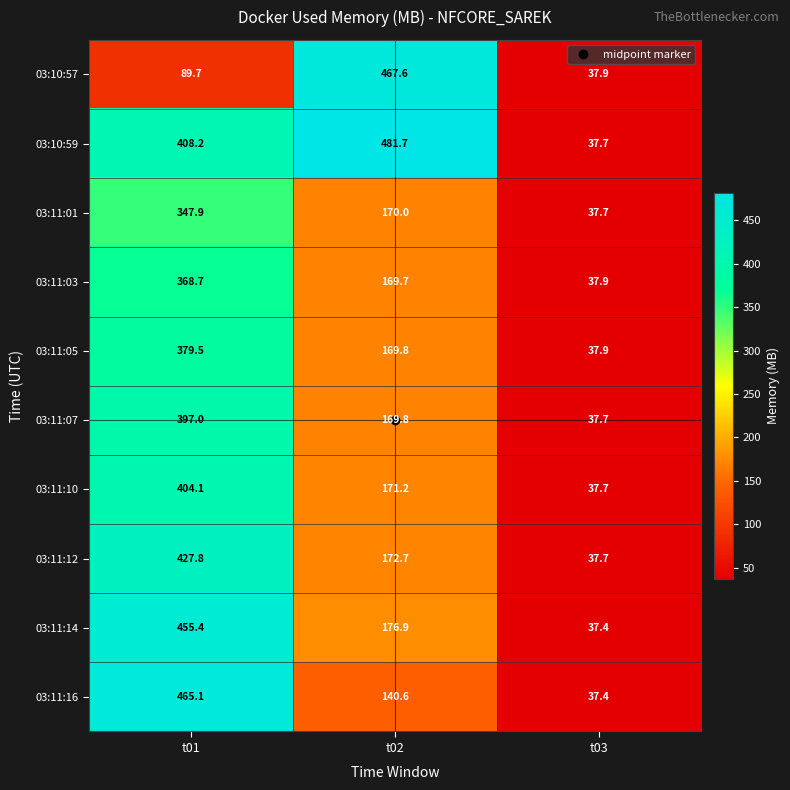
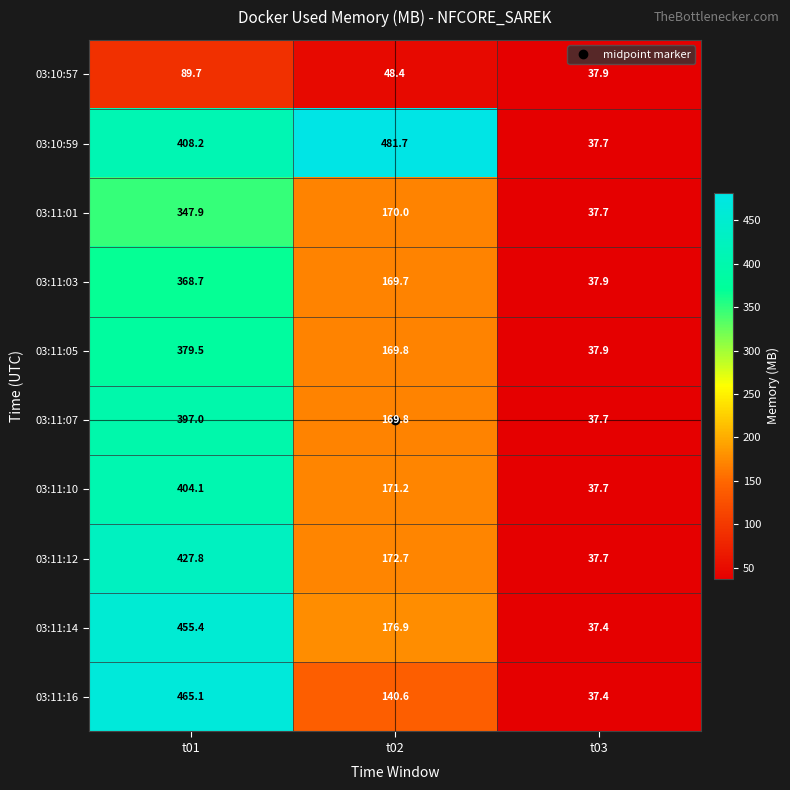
03:10:57, t02: 467.6 -> 48.4
